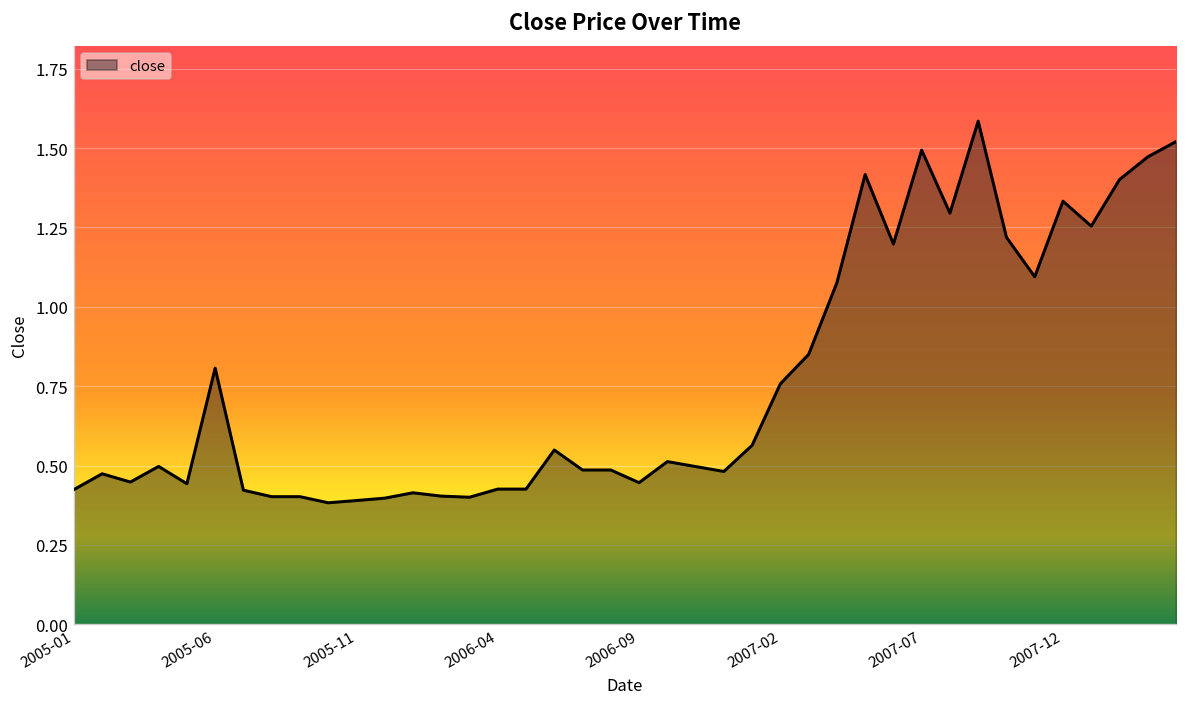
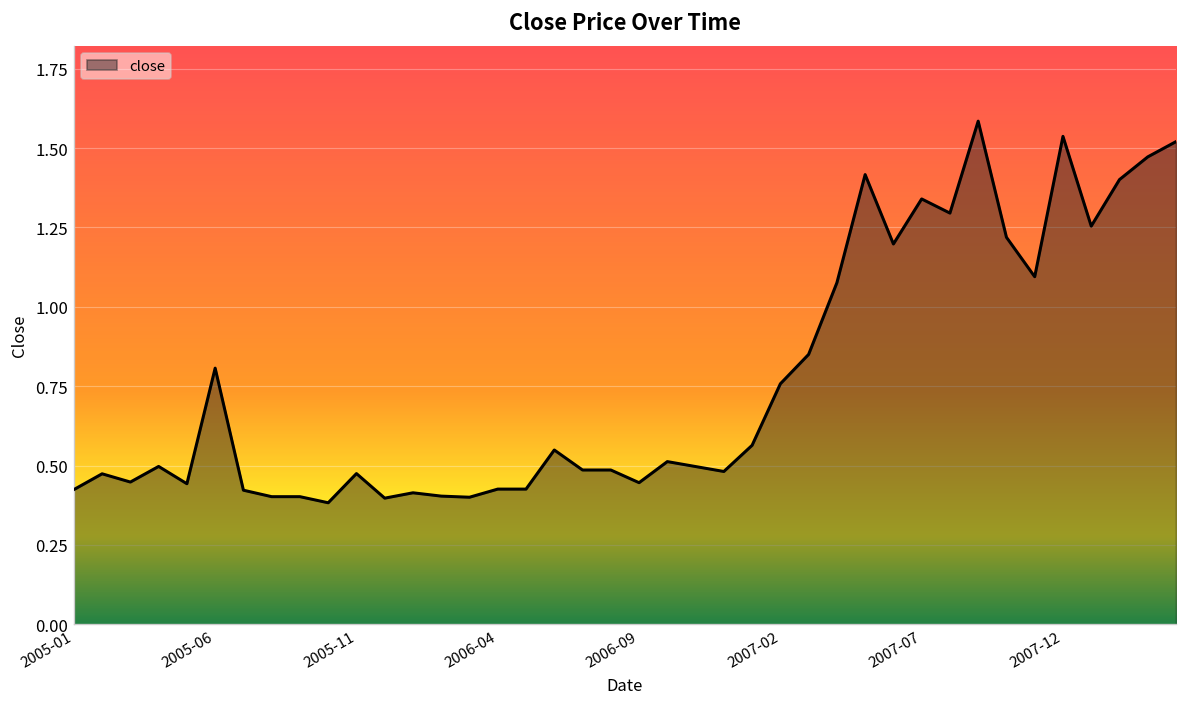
2005-11: 0.39 -> 0.47
2007-07: 1.49 -> 1.34
2007-12: 1.33 -> 1.54
